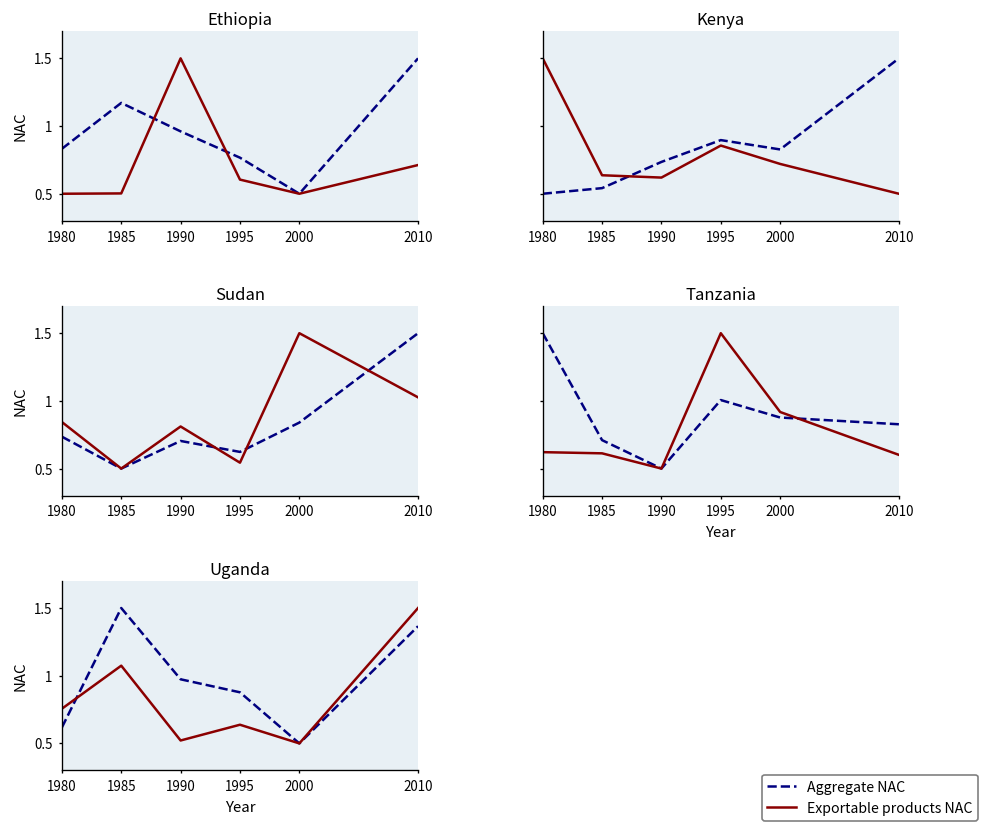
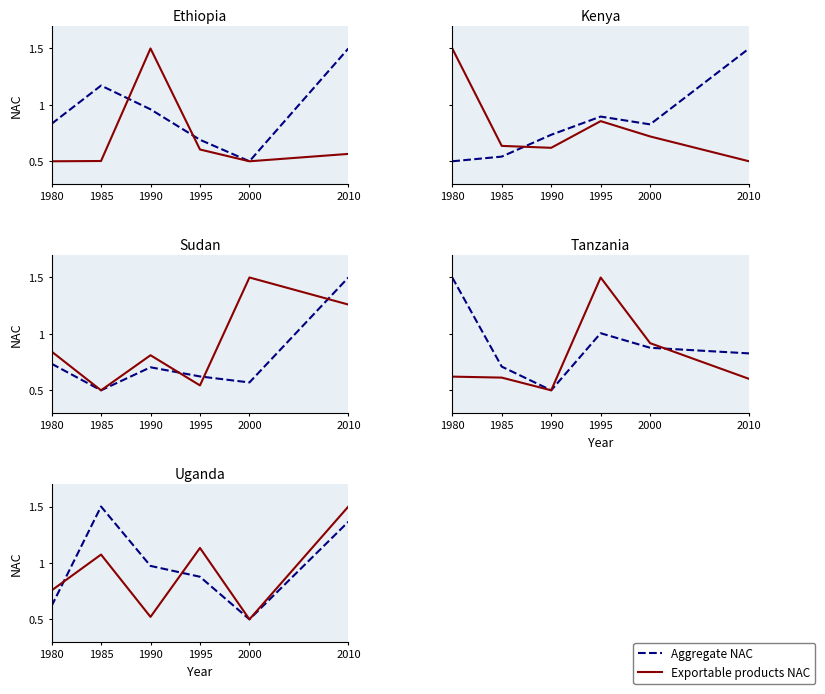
Ethiopia, Aggregate NAC, 1995: 0.77 -> 0.69
Ethiopia, Exportable products NAC, 2010: 0.71 -> 0.57
Sudan, Aggregate NAC, 2000: 0.84 -> 0.57
Sudan, Exportable products NAC, 2010: 1.03 -> 1.26
Uganda, Exportable products NAC, 1995: 0.64 -> 1.13
